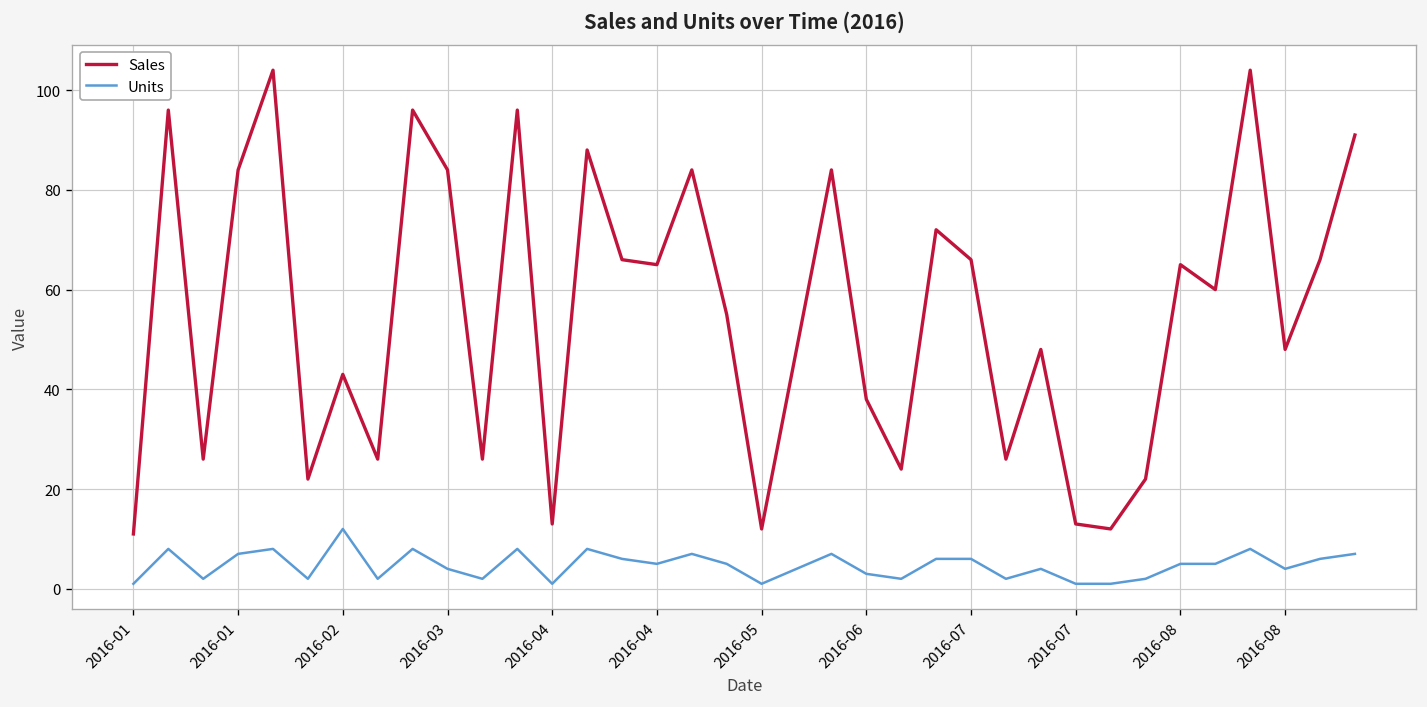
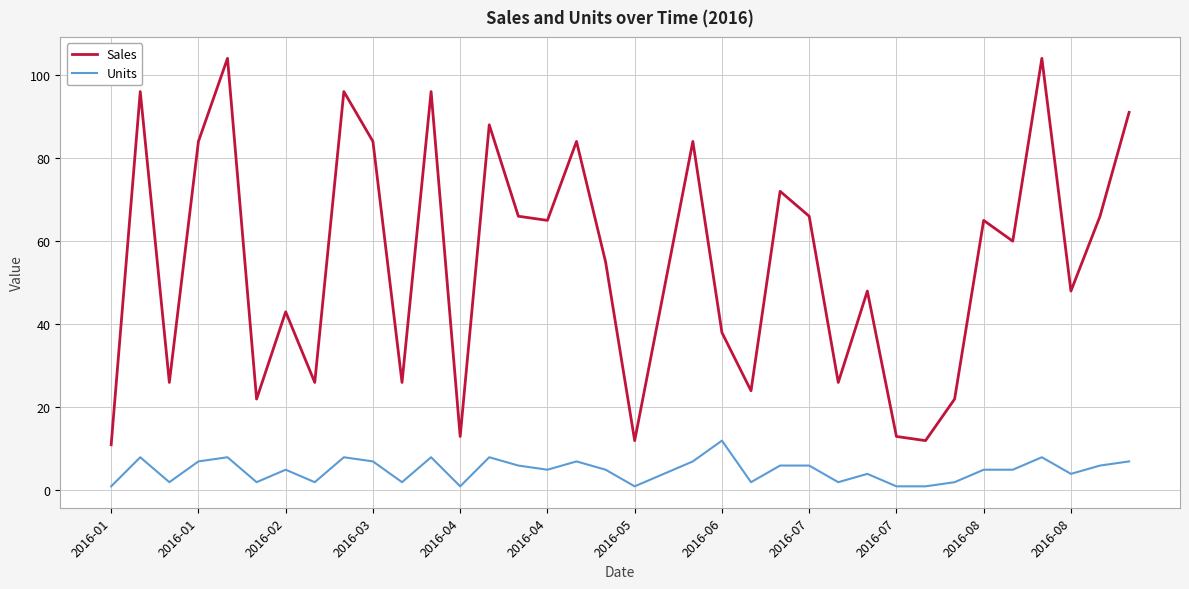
Units, 2016-02: 12 -> 5
Units, 2016-03: 4 -> 7
Units, 2016-06: 3 -> 12
